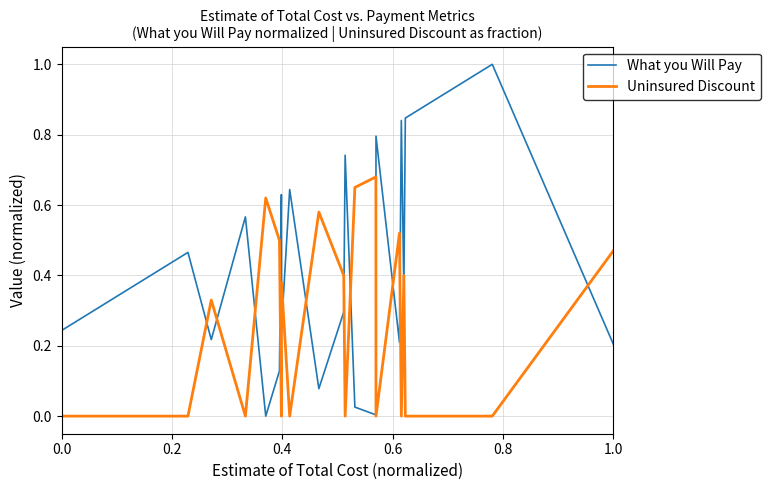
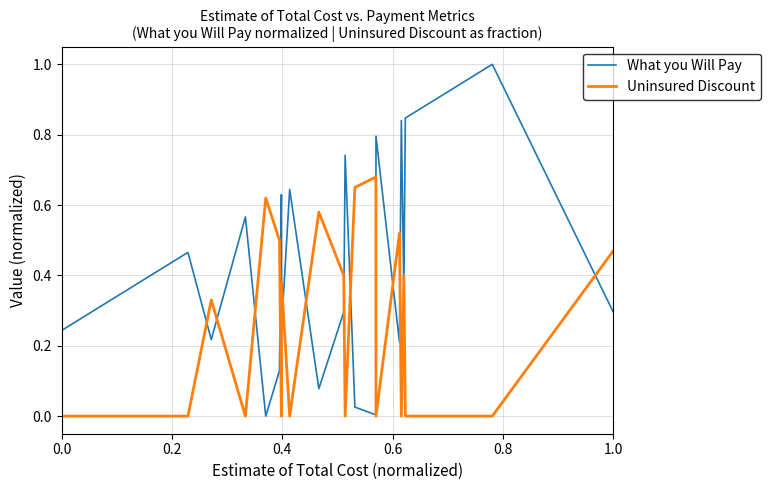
What you Will Pay, 1.0: 0.20 -> 0.30
